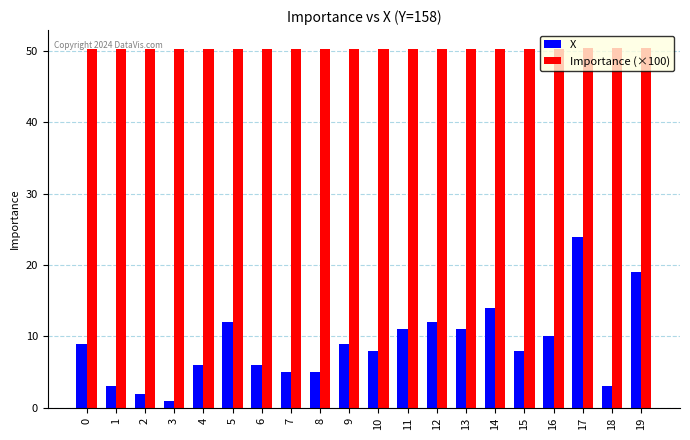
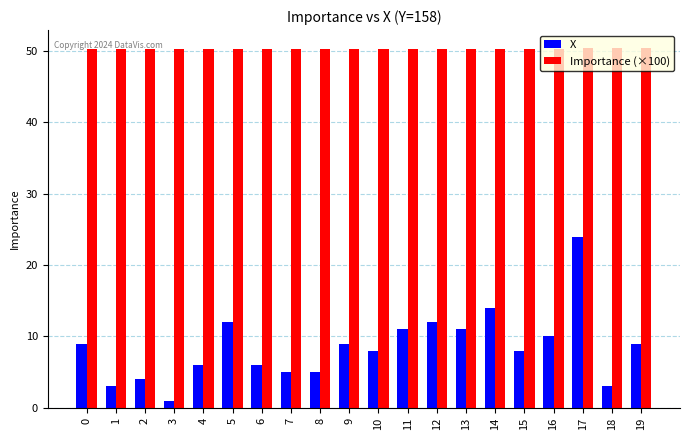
X, 2: 2 -> 4
X, 19: 19 -> 9
